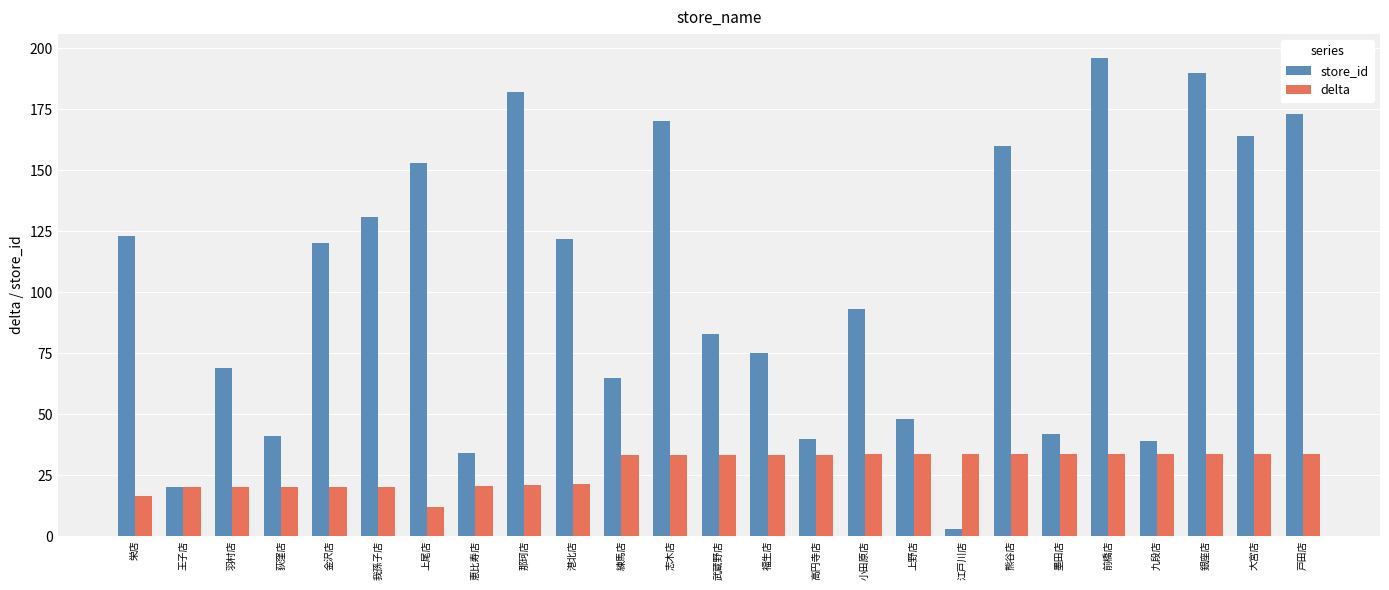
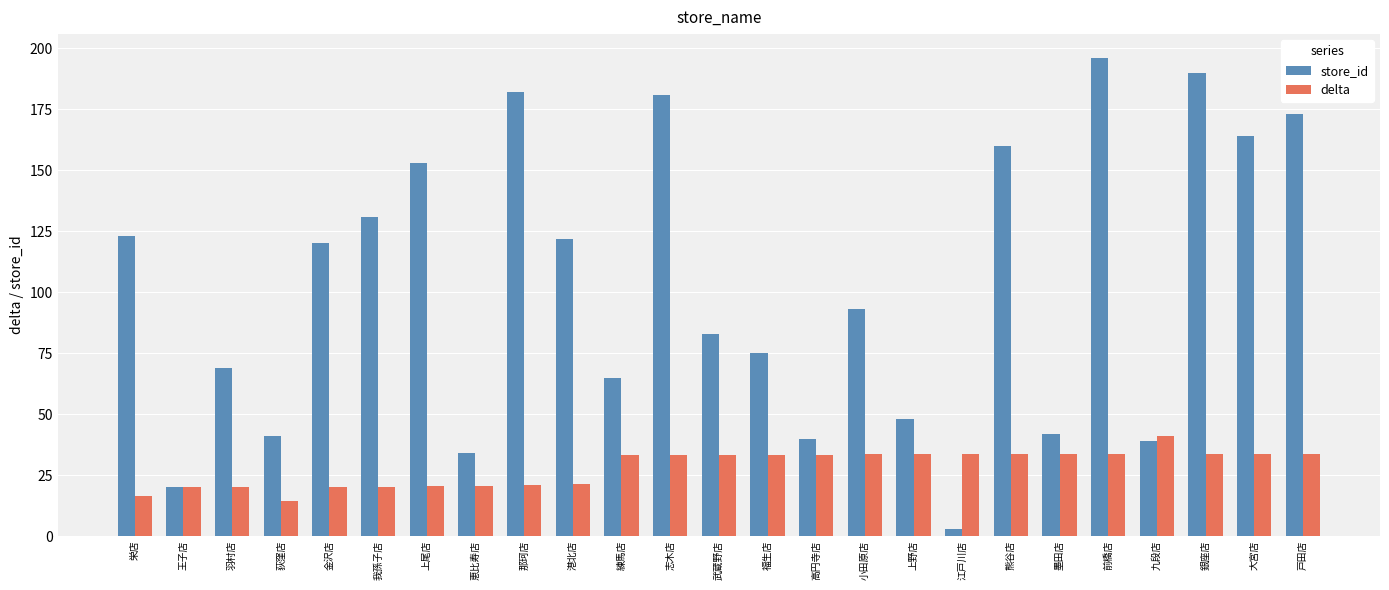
delta, 荻窪店: 20 -> 15
delta, 上尾店: 12 -> 21
store_id, 志木店: 170 -> 181
delta, 九段店: 34 -> 41
